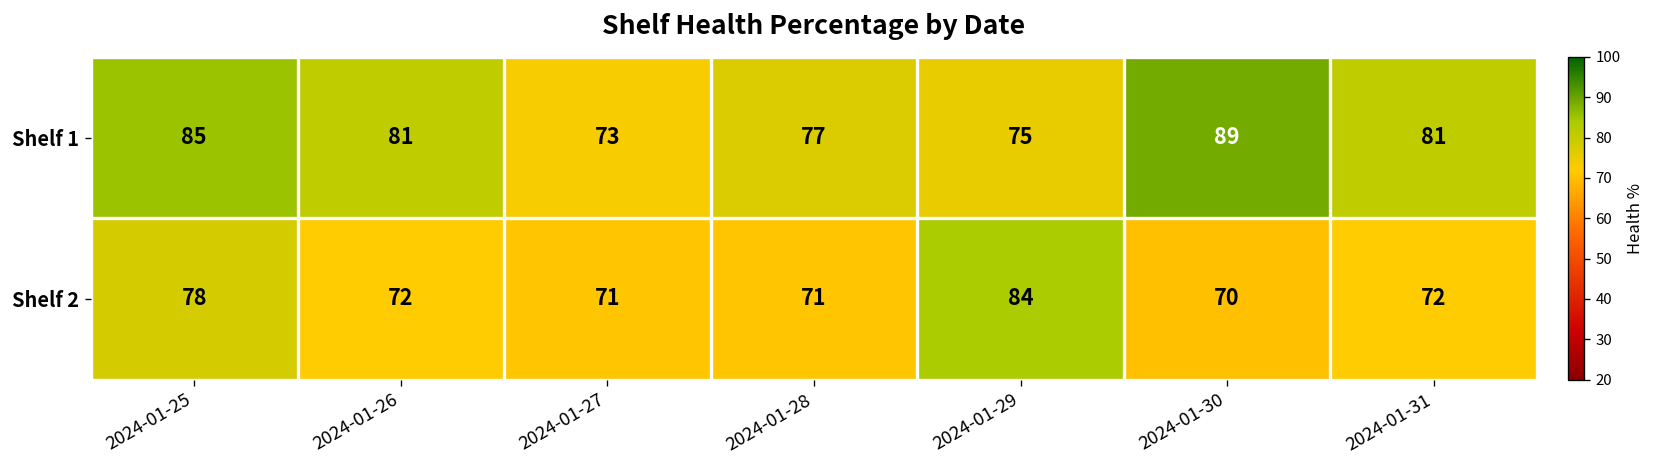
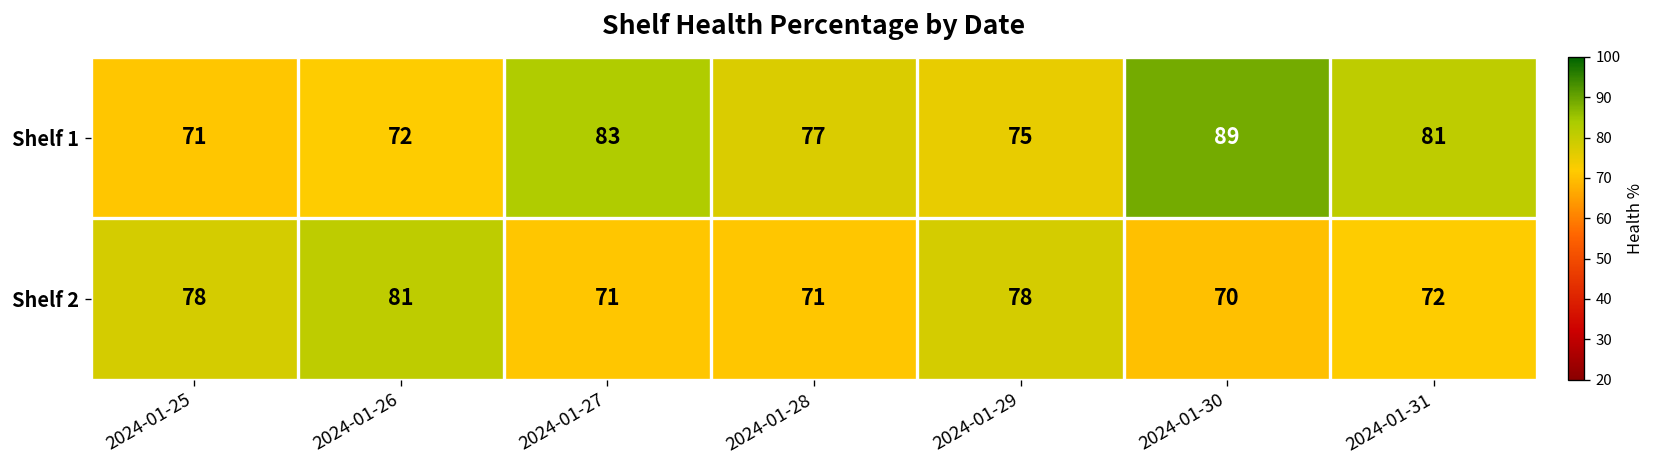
Shelf 1, 2024-01-25: 85 -> 71
Shelf 1, 2024-01-26: 81 -> 72
Shelf 1, 2024-01-27: 73 -> 83
Shelf 2, 2024-01-26: 72 -> 81
Shelf 2, 2024-01-29: 84 -> 78
